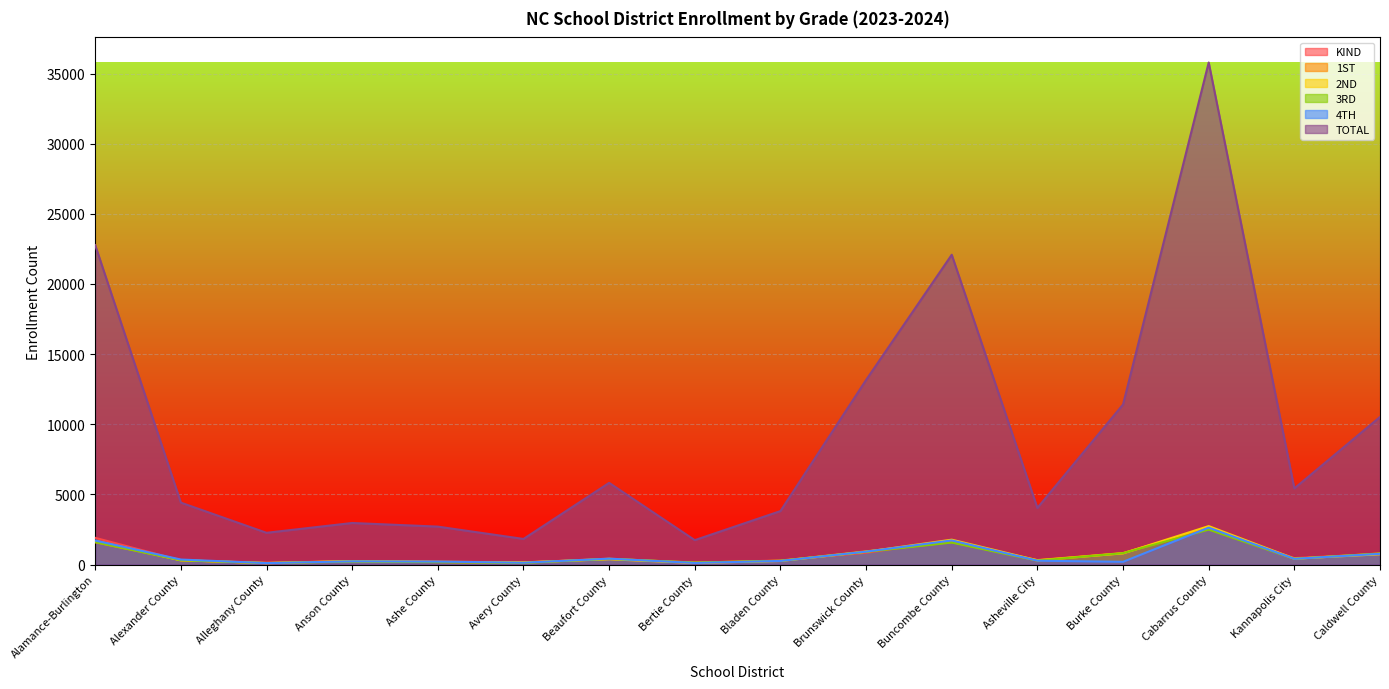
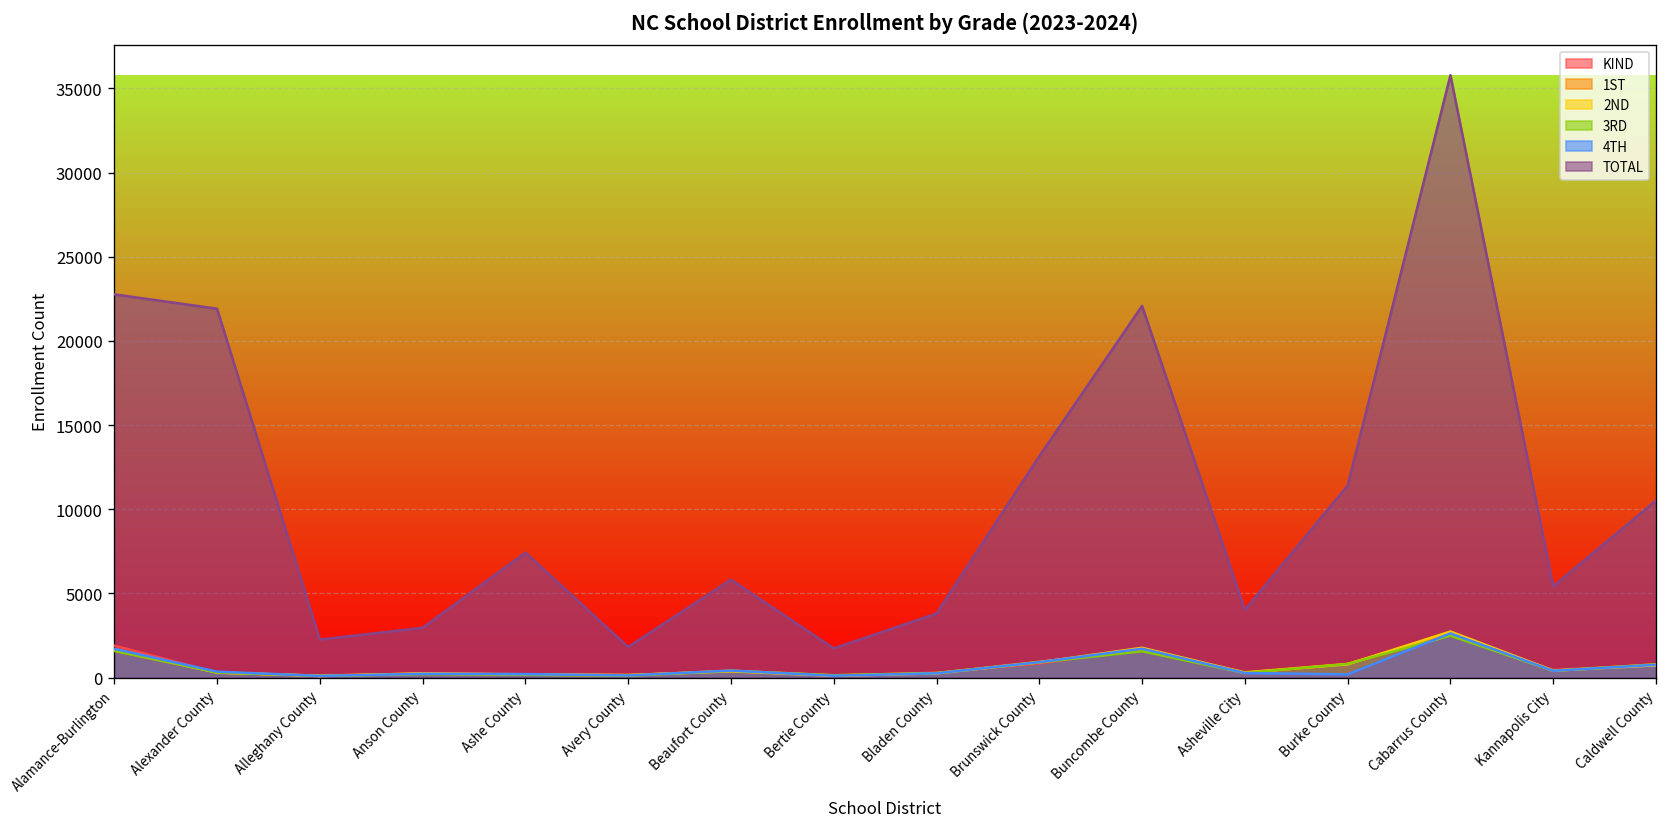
TOTAL, Alexander County: 4400 -> 21900
TOTAL, Ashe County: 2700 -> 7400
